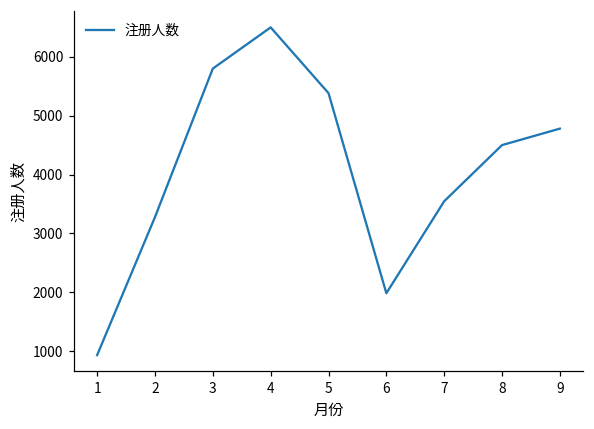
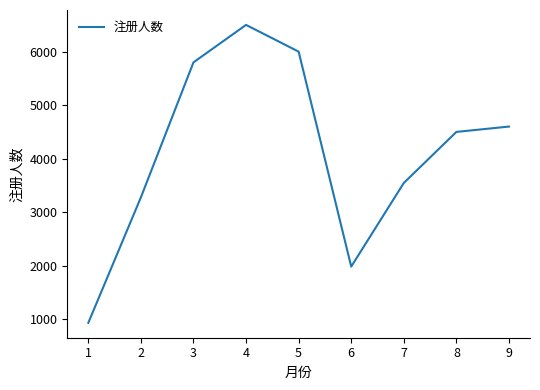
5: 5400 -> 6000
9: 4800 -> 4600
